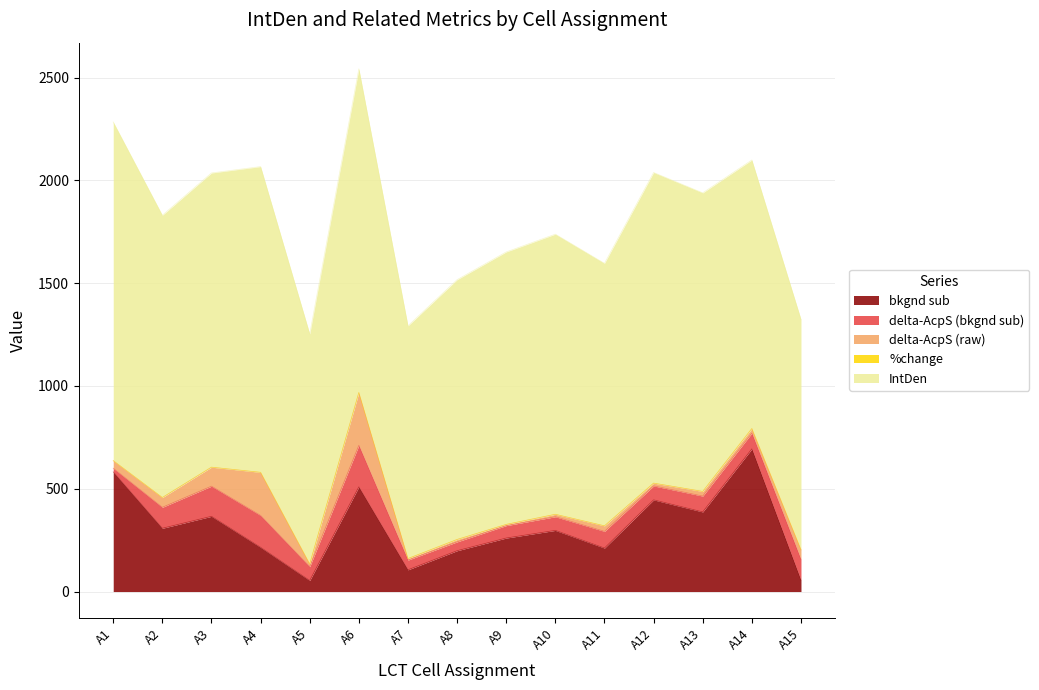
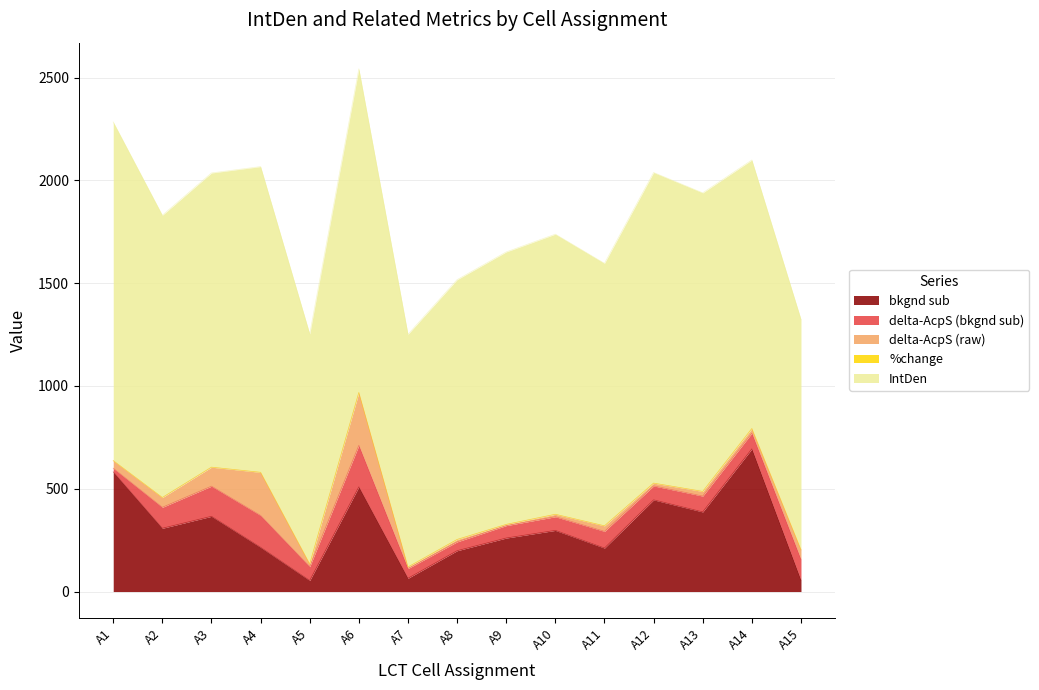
bkgnd sub, A7: 110 -> 60
